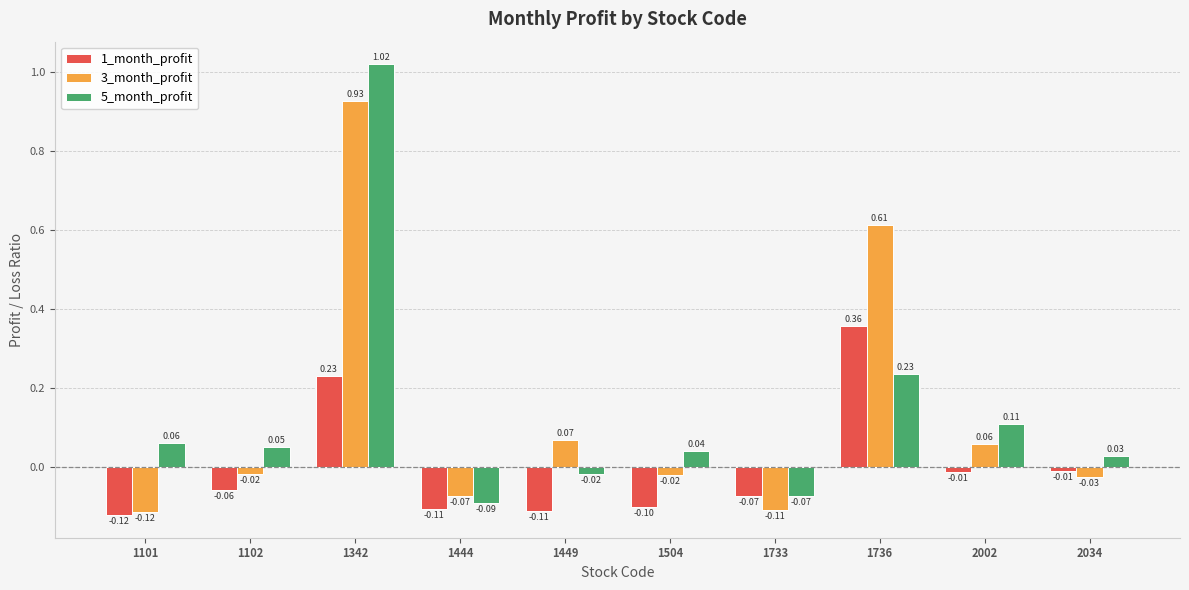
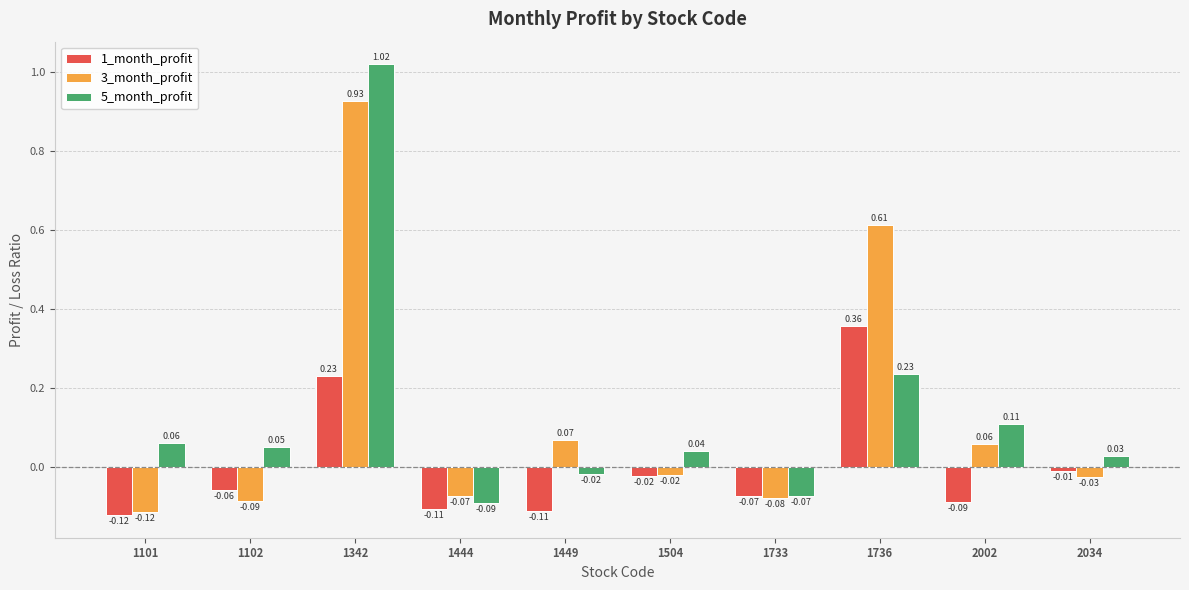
3_month_profit, 1102: -0.02 -> -0.09
1_month_profit, 1504: -0.10 -> -0.02
3_month_profit, 1733: -0.11 -> -0.08
1_month_profit, 2002: -0.01 -> -0.09
